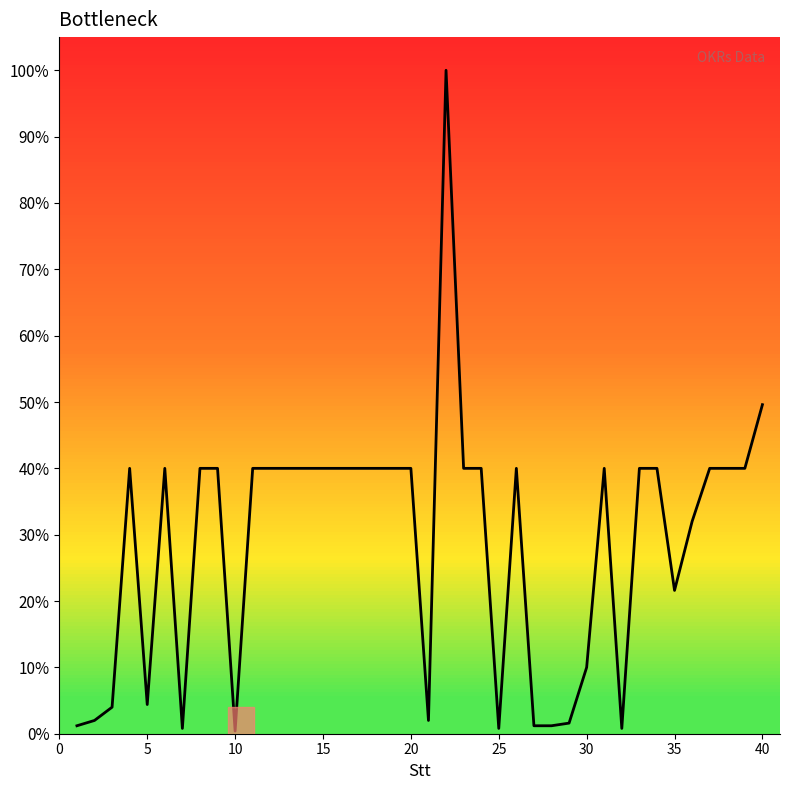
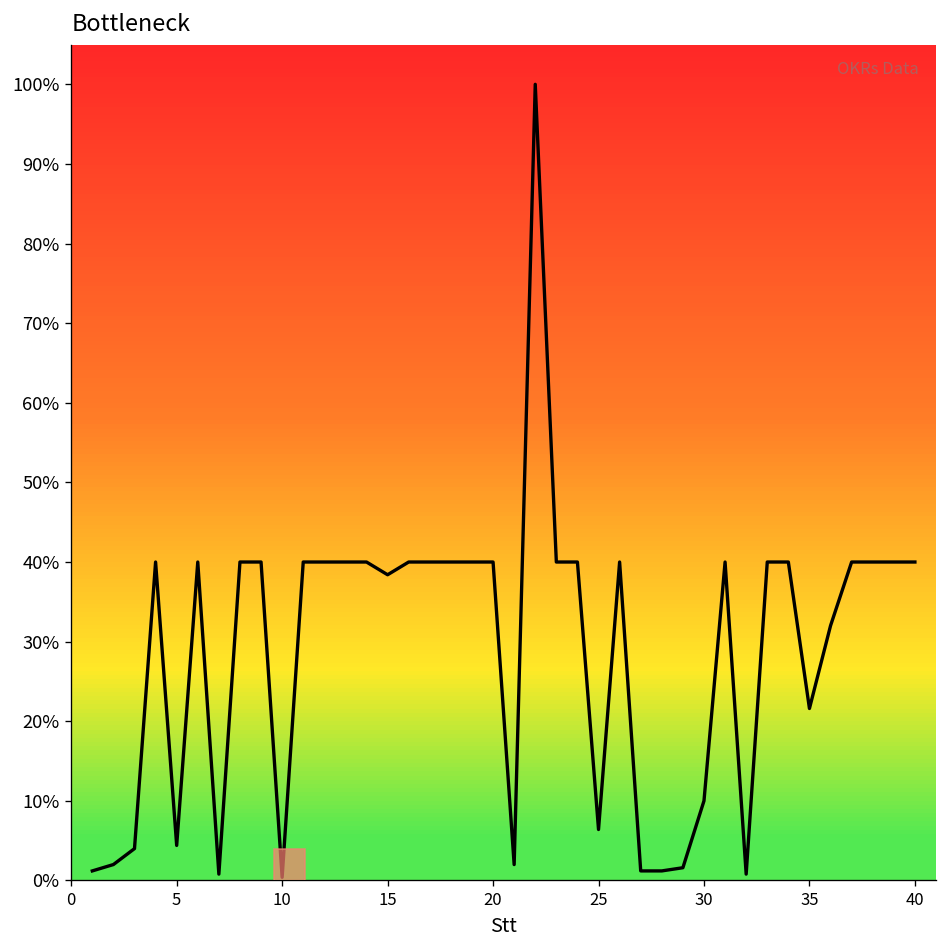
15: 40% -> 38%
25: 1% -> 6%
40: 50% -> 40%
